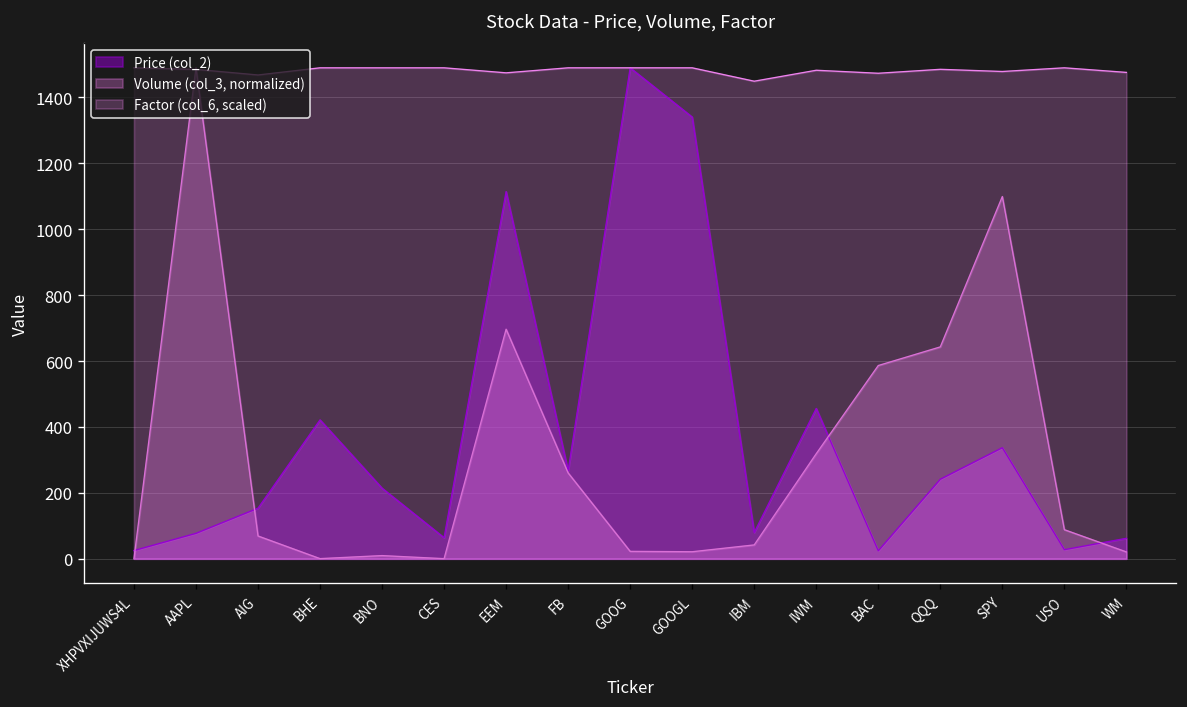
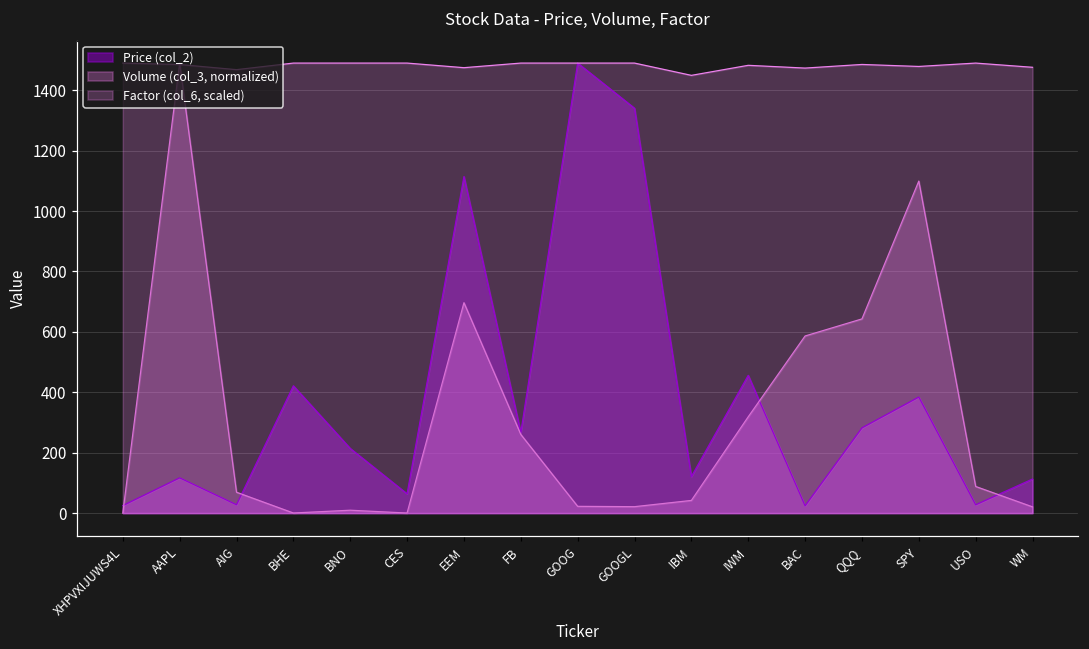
Price (col_2), AAPL: 80 -> 120
Price (col_2), AIG: 150 -> 30
Price (col_2), IBM: 80 -> 120
Price (col_2), QQQ: 240 -> 280
Price (col_2), SPY: 340 -> 380
Price (col_2), WM: 60 -> 110
